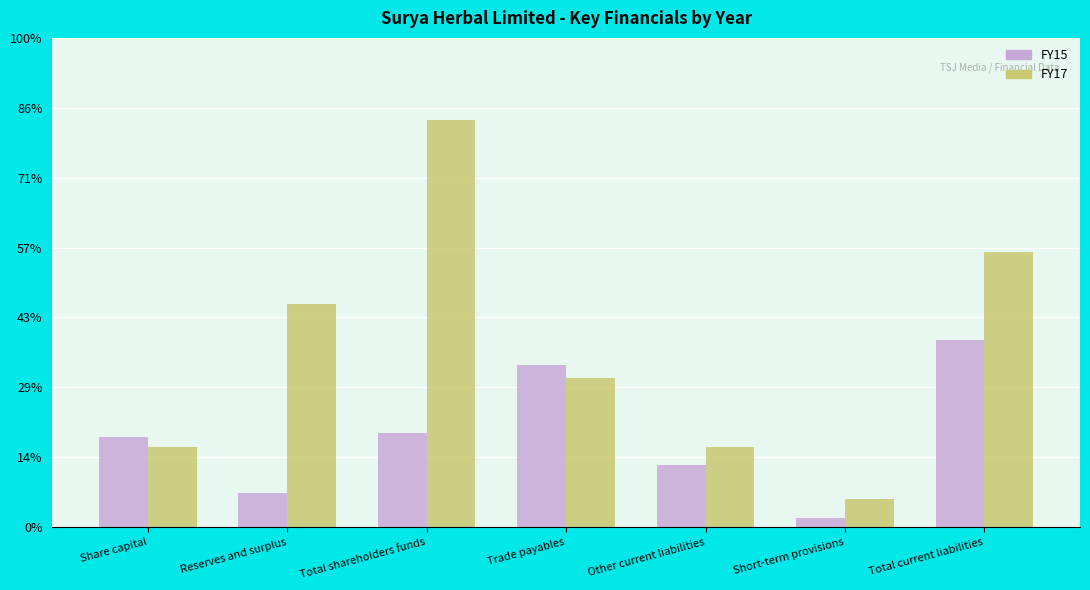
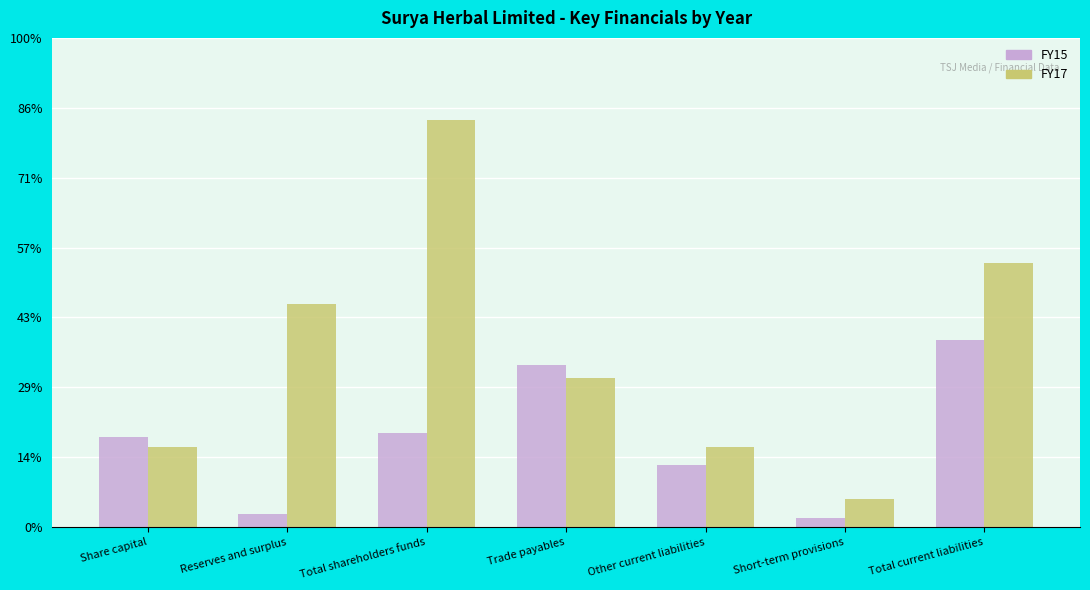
FY15, Reserves and surplus: 7% -> 3%
FY17, Total current liabilities: 56% -> 54%
